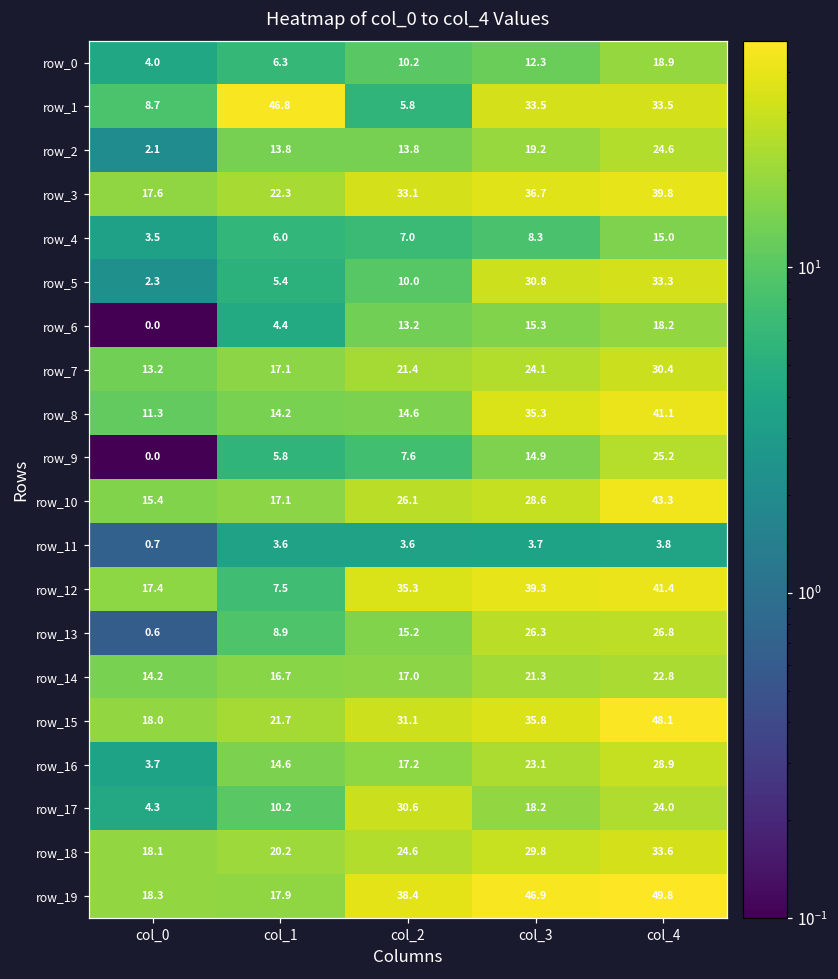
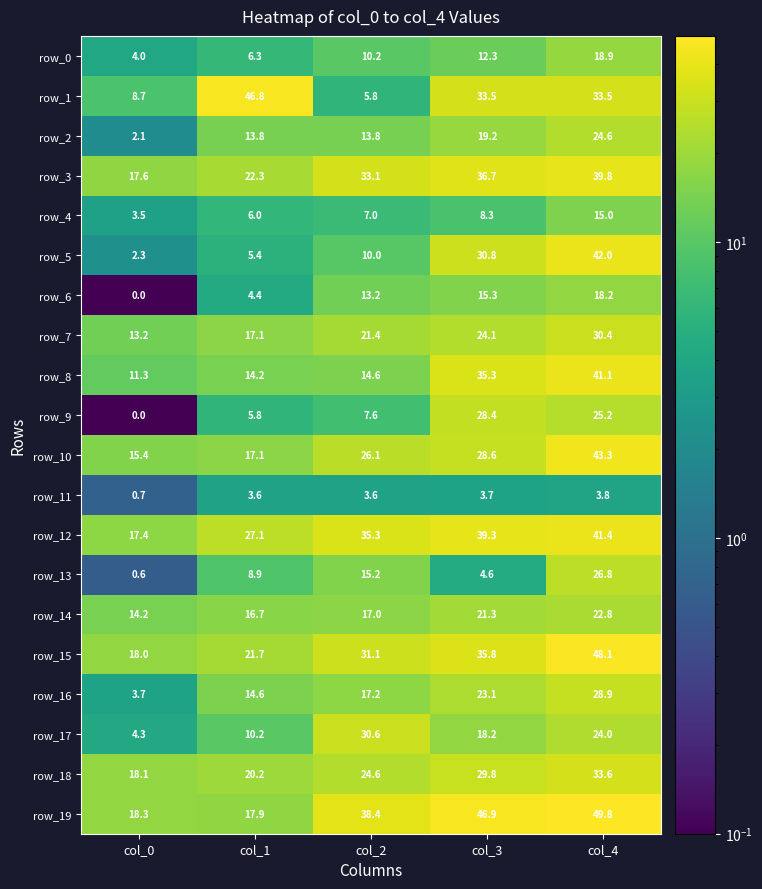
row_5, col_4: 33.3 -> 42.0
row_9, col_3: 14.9 -> 28.4
row_12, col_1: 7.5 -> 27.1
row_13, col_3: 26.3 -> 4.6
